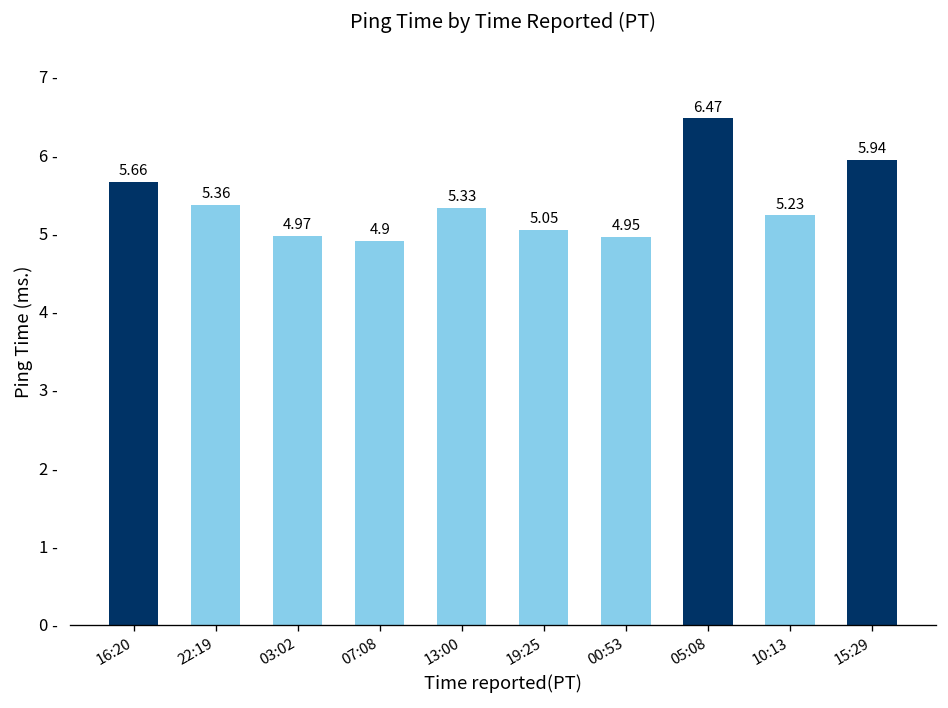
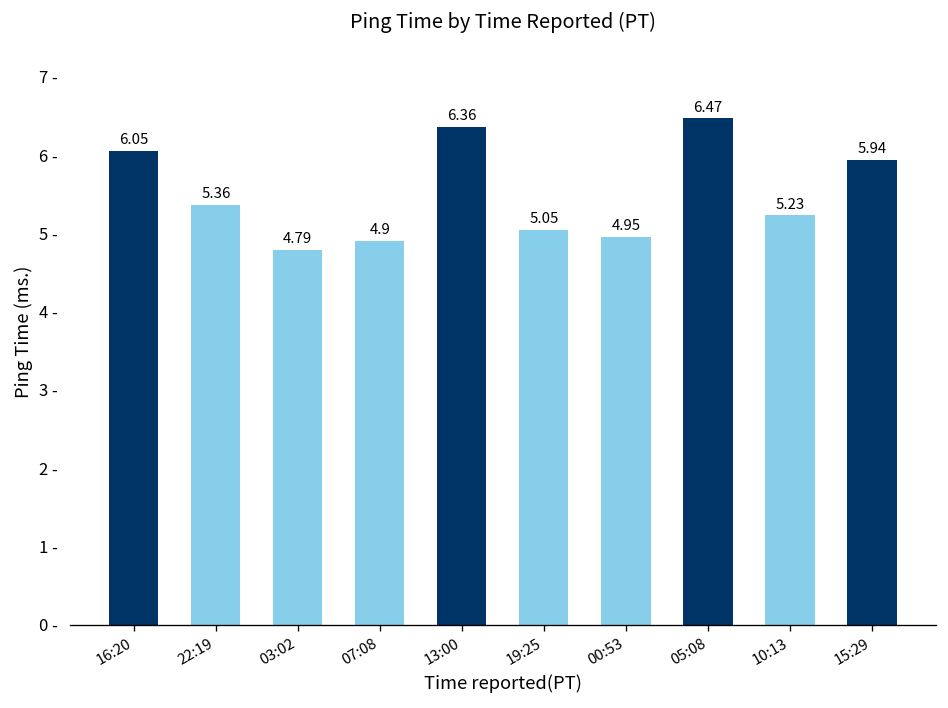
16:20: 5.66 -> 6.05
03:02: 4.97 -> 4.79
13:00: 5.33 -> 6.36
